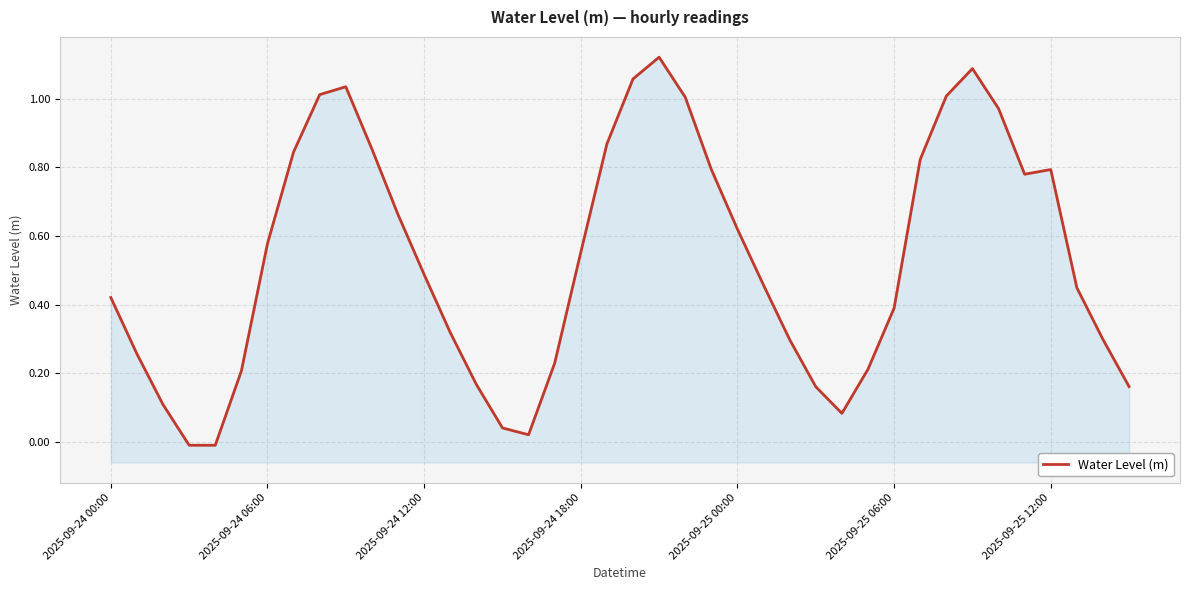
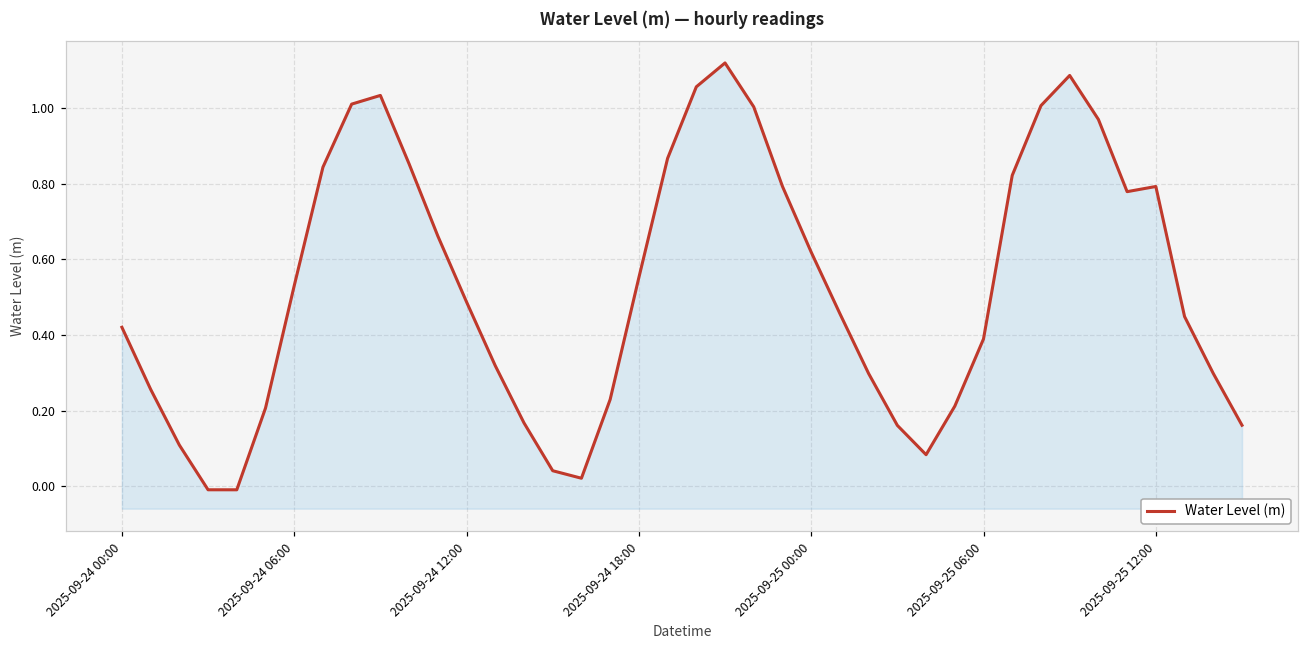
2025-09-24 06:00: 0.58 -> 0.53
